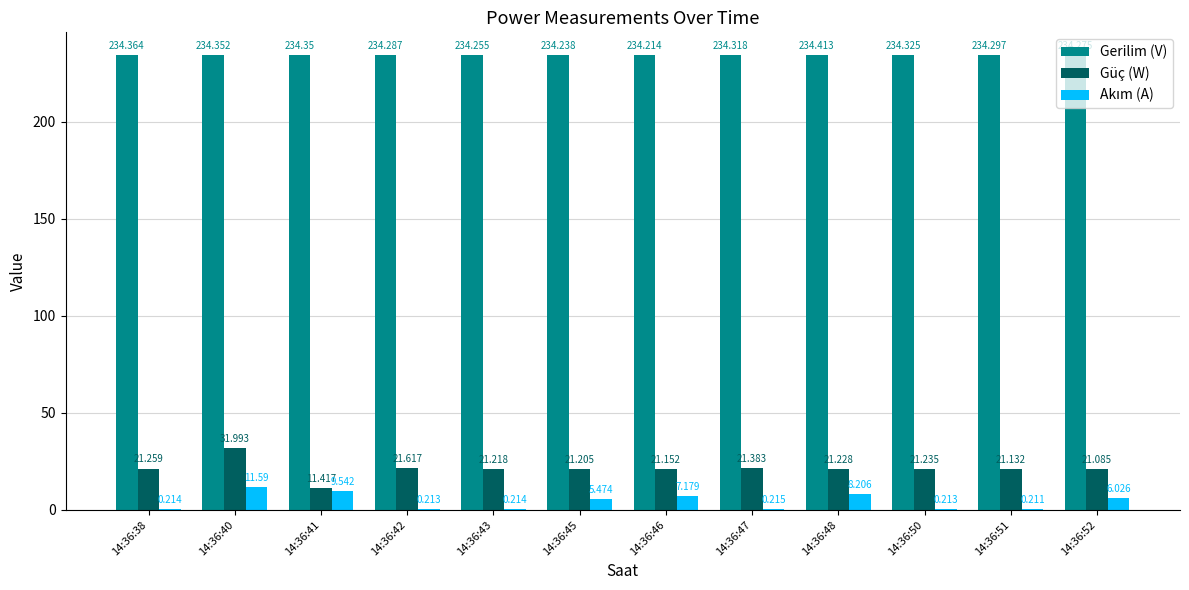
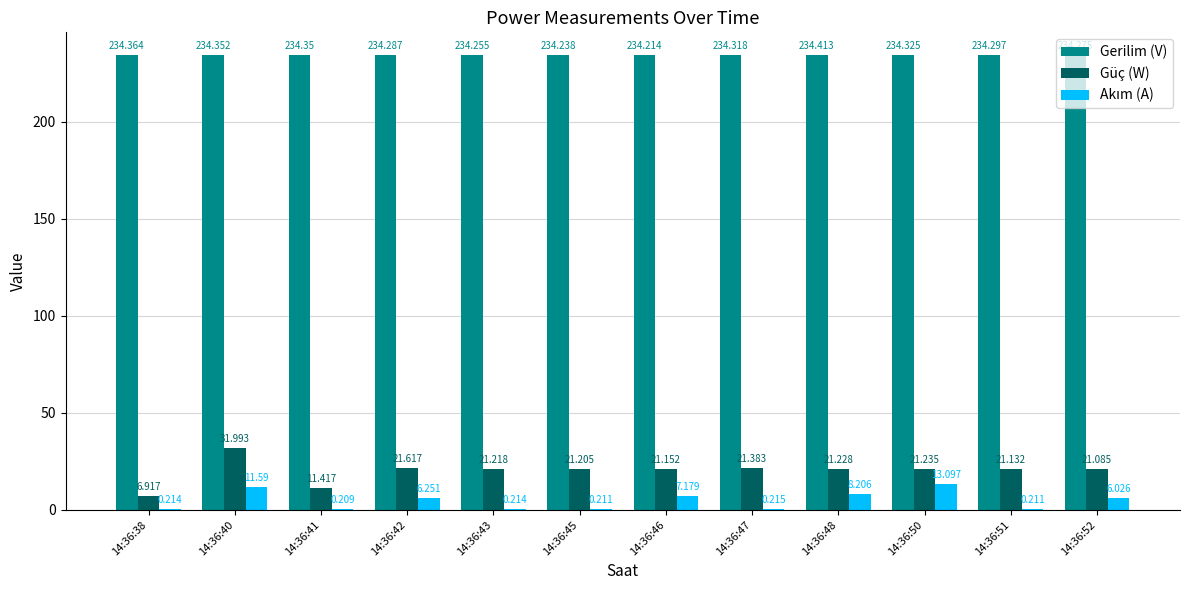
Güç (W), 14:36:38: 21.259 -> 6.917
Akım (A), 14:36:41: 9.542 -> 0.209
Akım (A), 14:36:42: 0.213 -> 6.251
Akım (A), 14:36:45: 5.474 -> 0.211
Akım (A), 14:36:50: 0.213 -> 13.097
